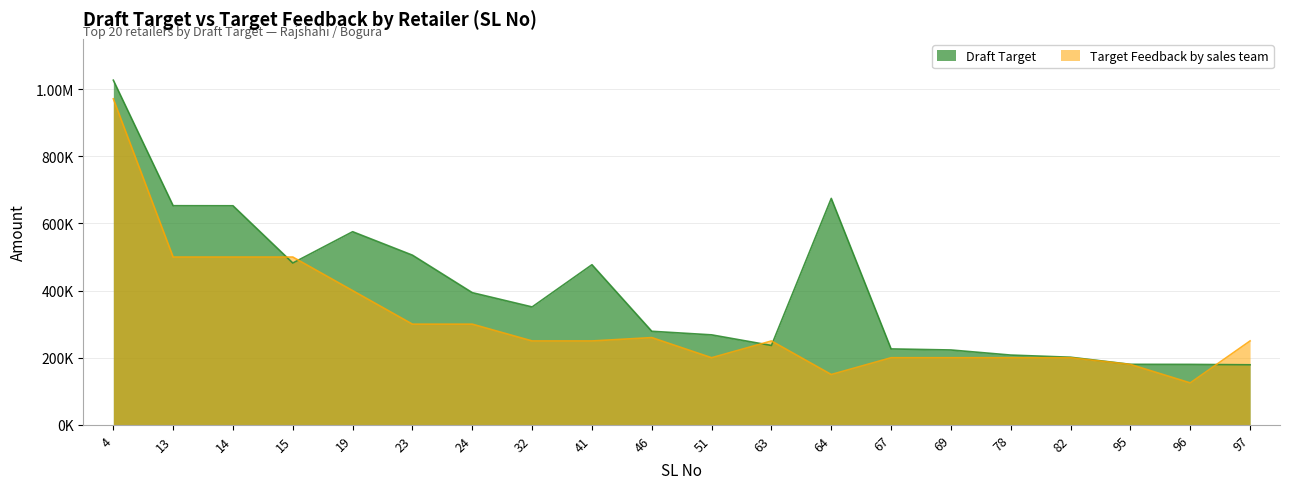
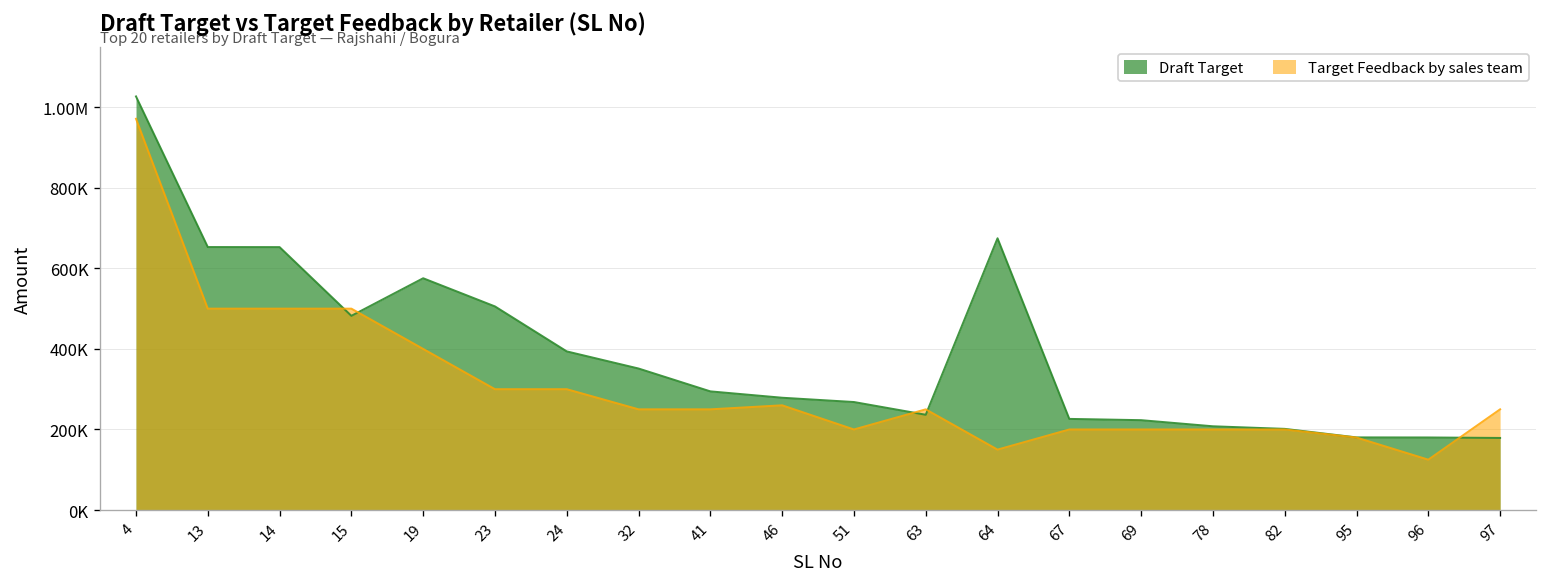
Draft Target, 41: 480000 -> 290000
